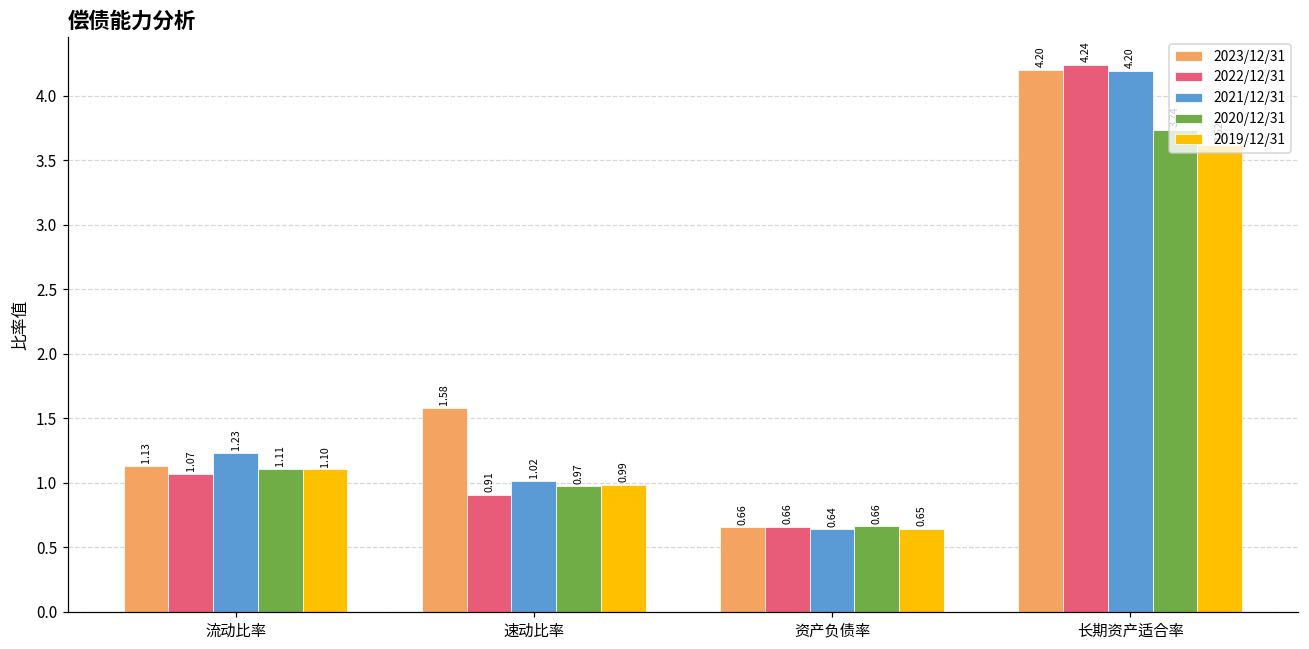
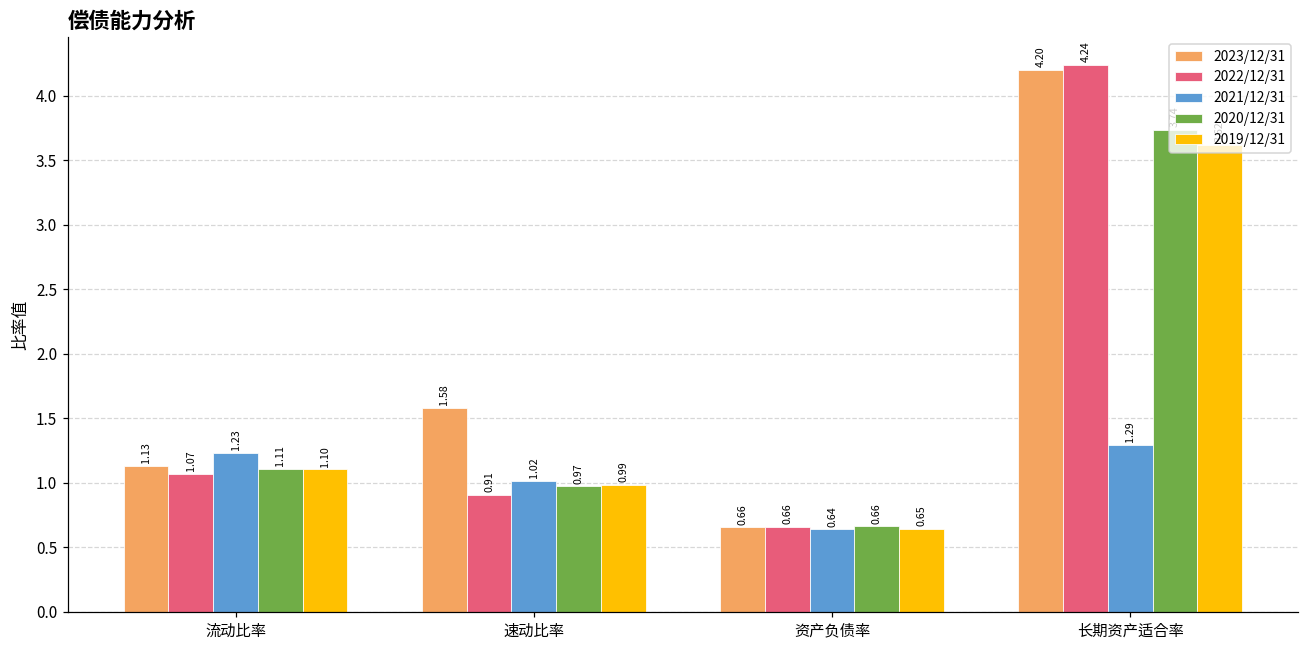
2021/12/31, 长期资产适合率: 4.20 -> 1.29
